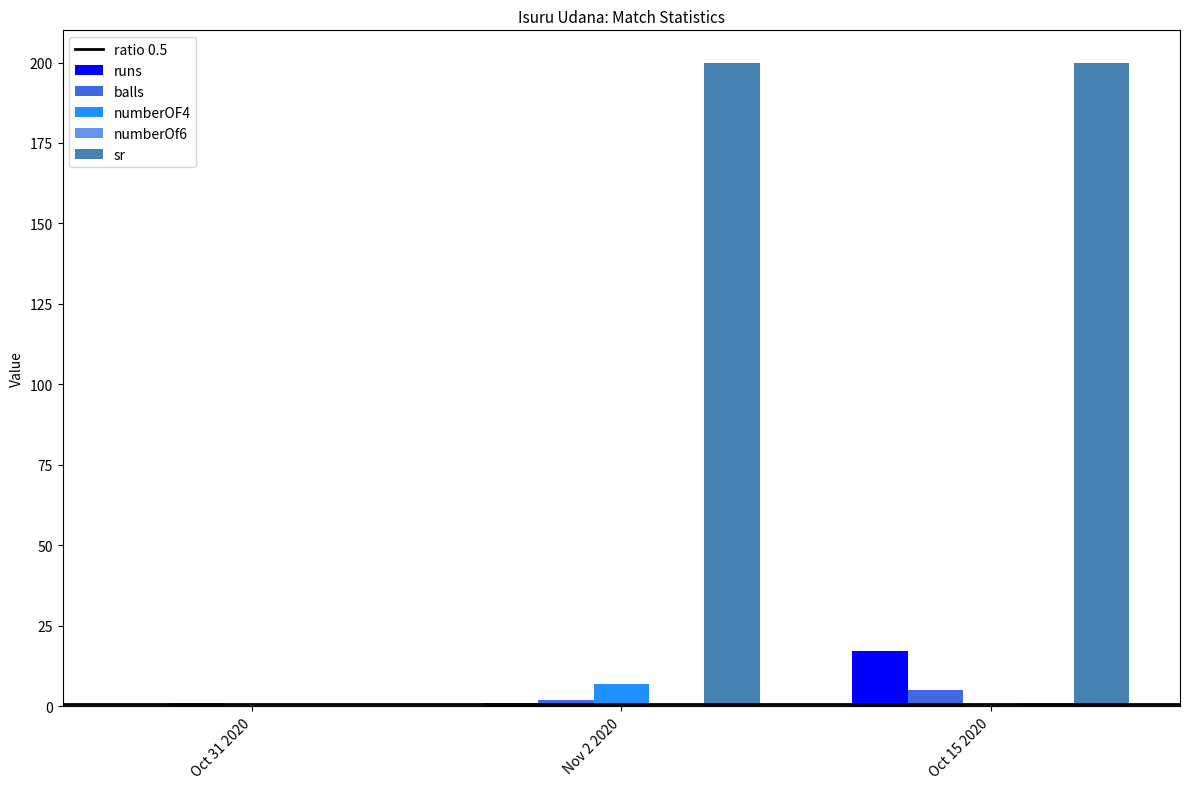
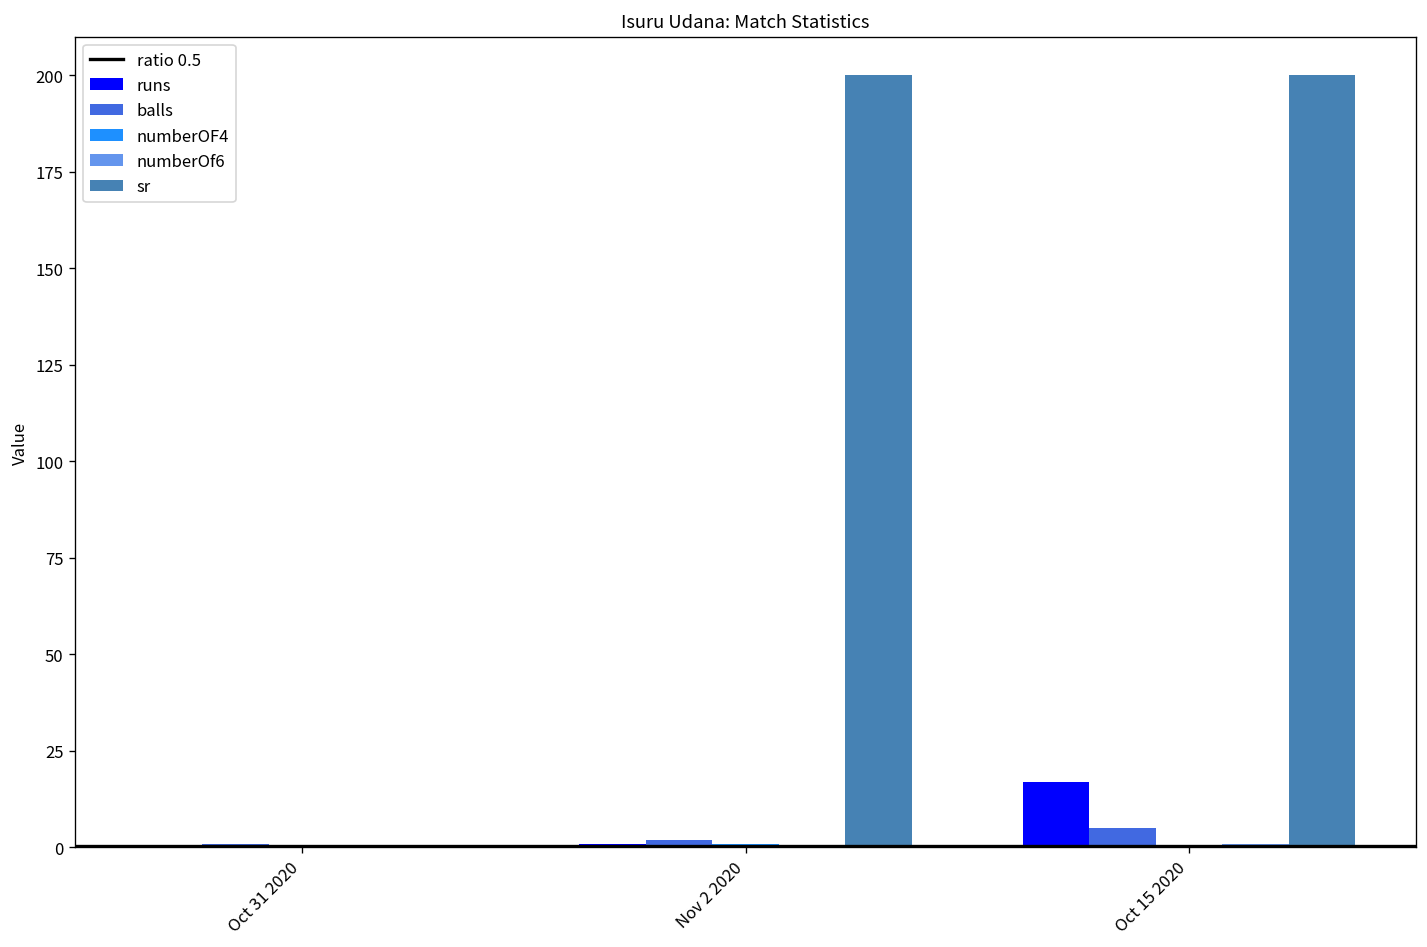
numberOF4, Nov 2 2020: 7 -> 1
